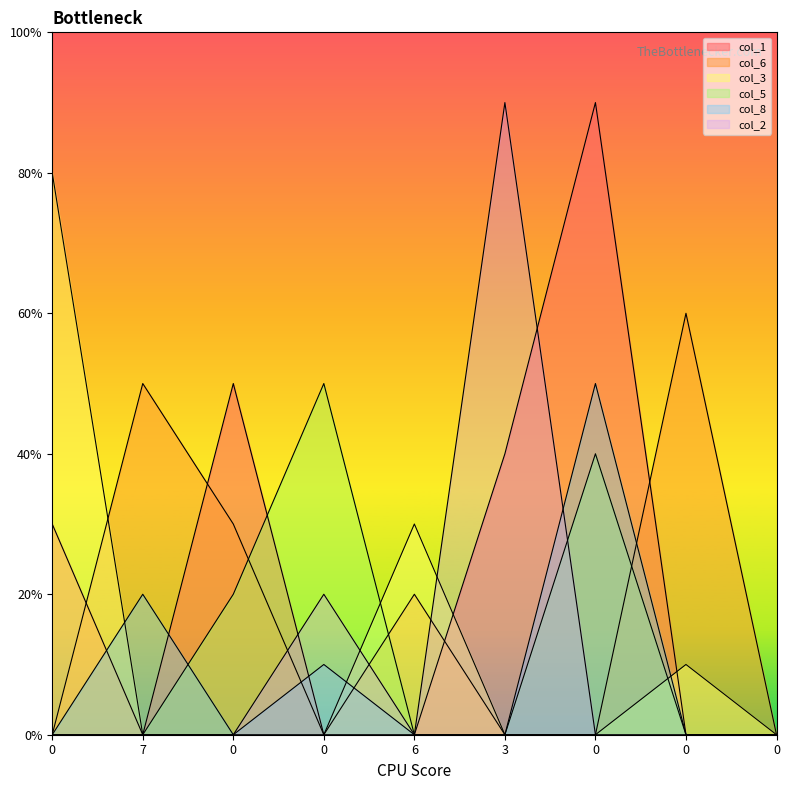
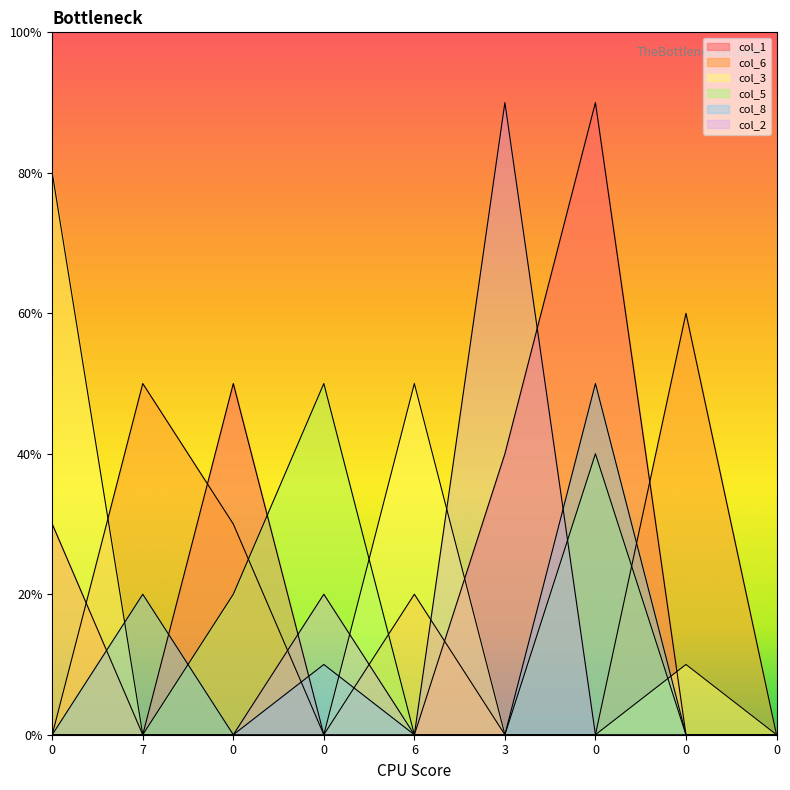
col_3, 6: 30% -> 50%
